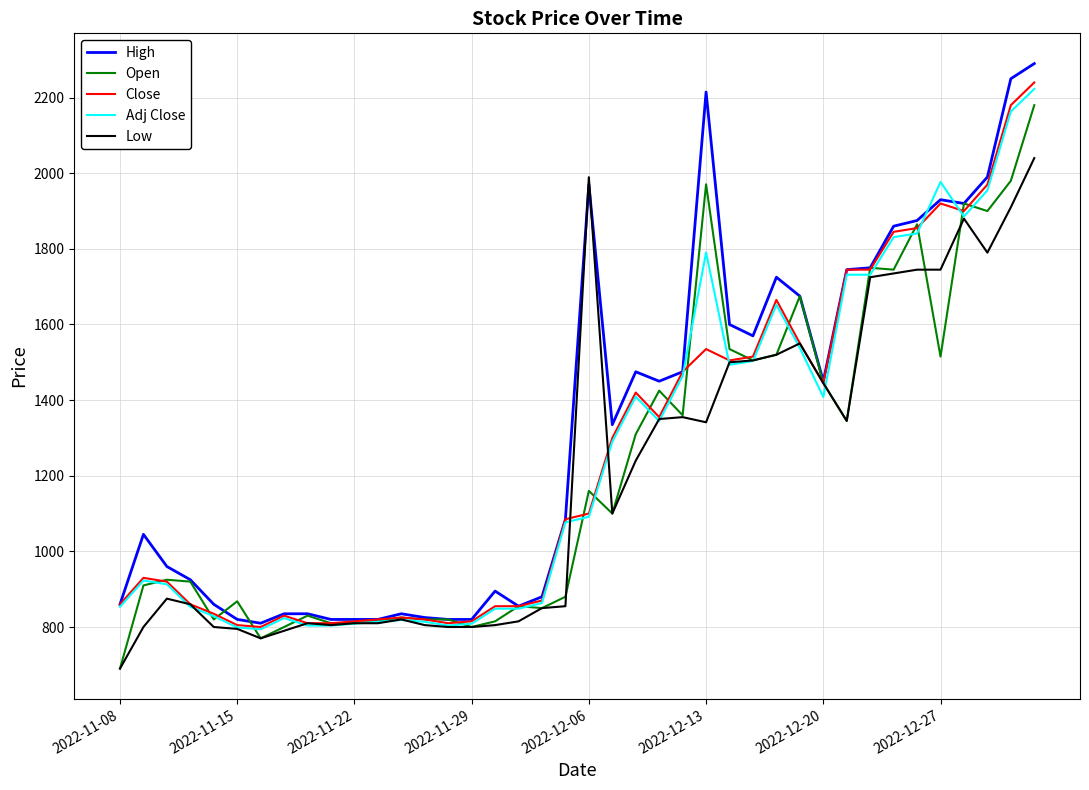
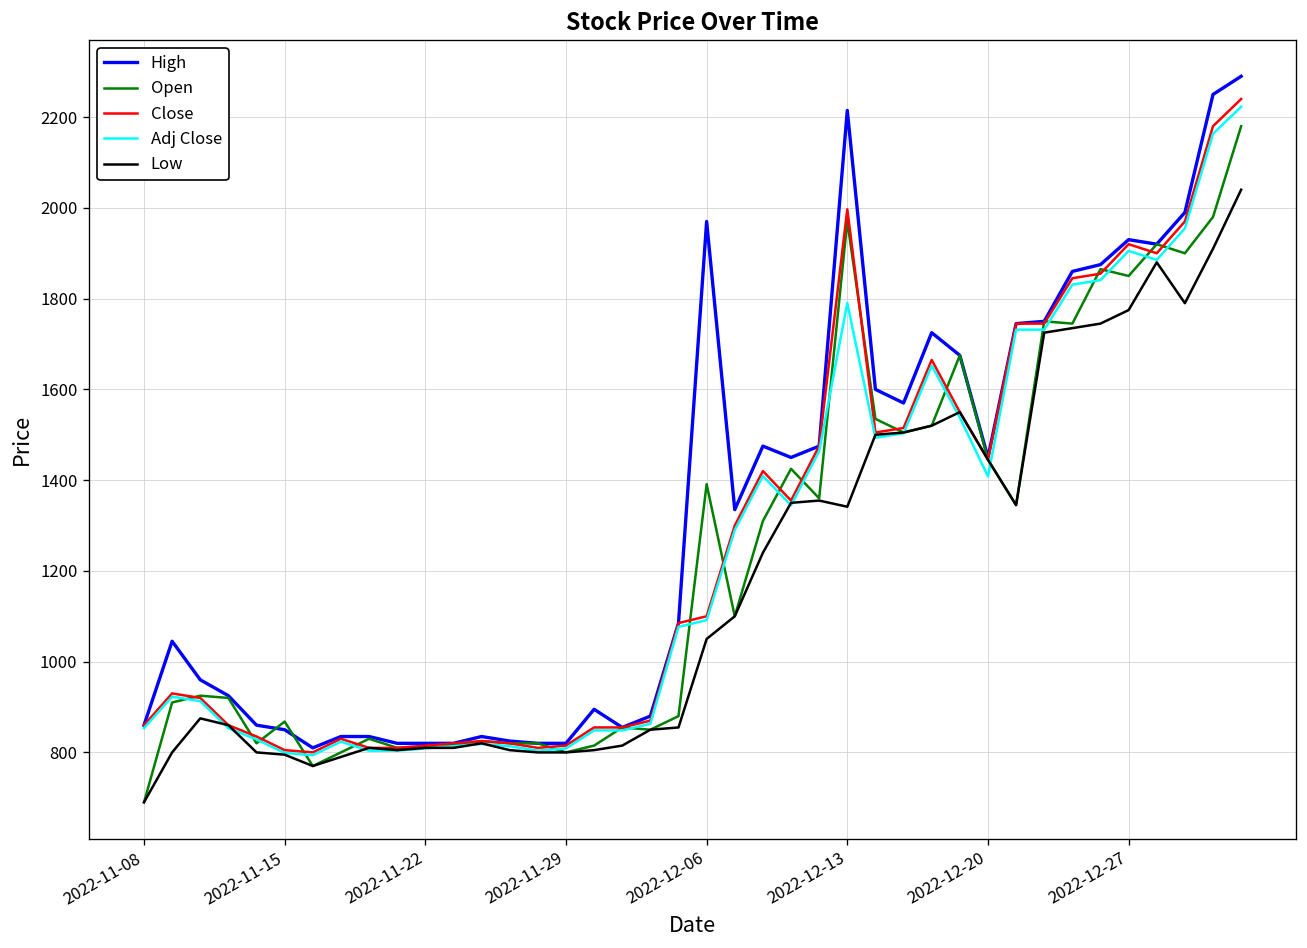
High, 2022-11-15: 820 -> 850
Open, 2022-12-06: 1160 -> 1390
Low, 2022-12-06: 1990 -> 1050
Close, 2022-12-13: 1540 -> 2000
Open, 2022-12-27: 1520 -> 1850
Adj Close, 2022-12-27: 1980 -> 1910
Low, 2022-12-27: 1750 -> 1770
